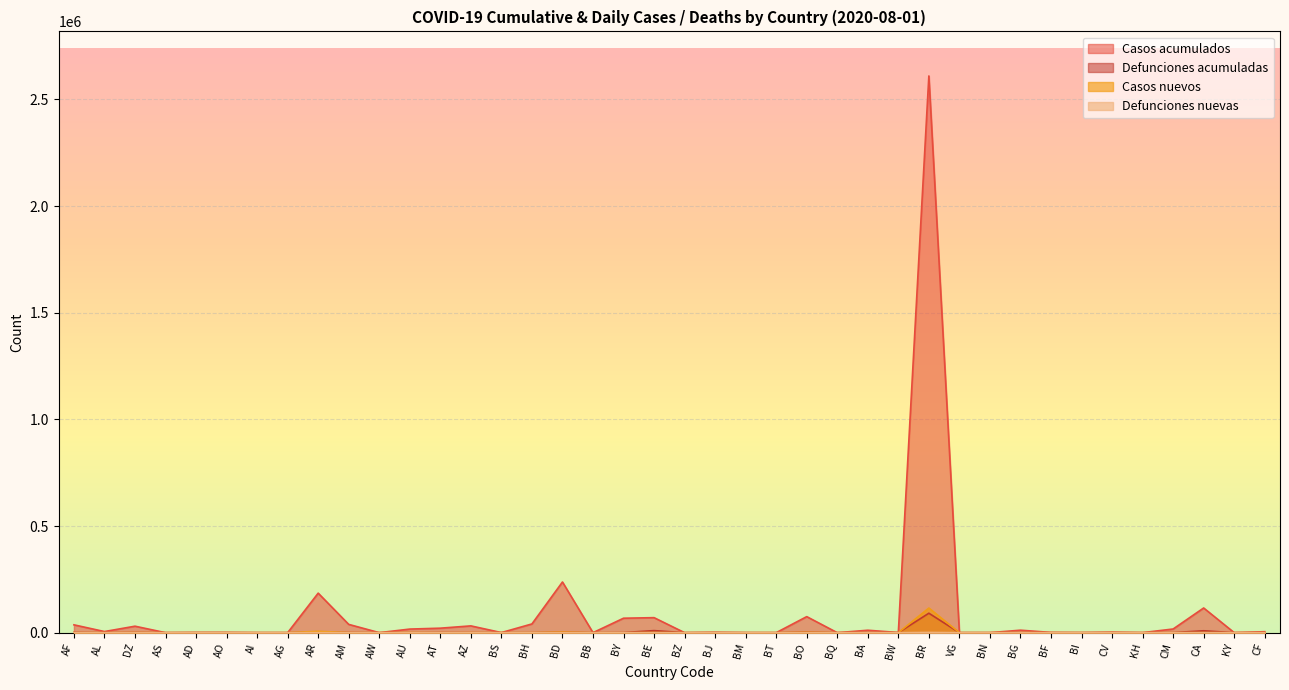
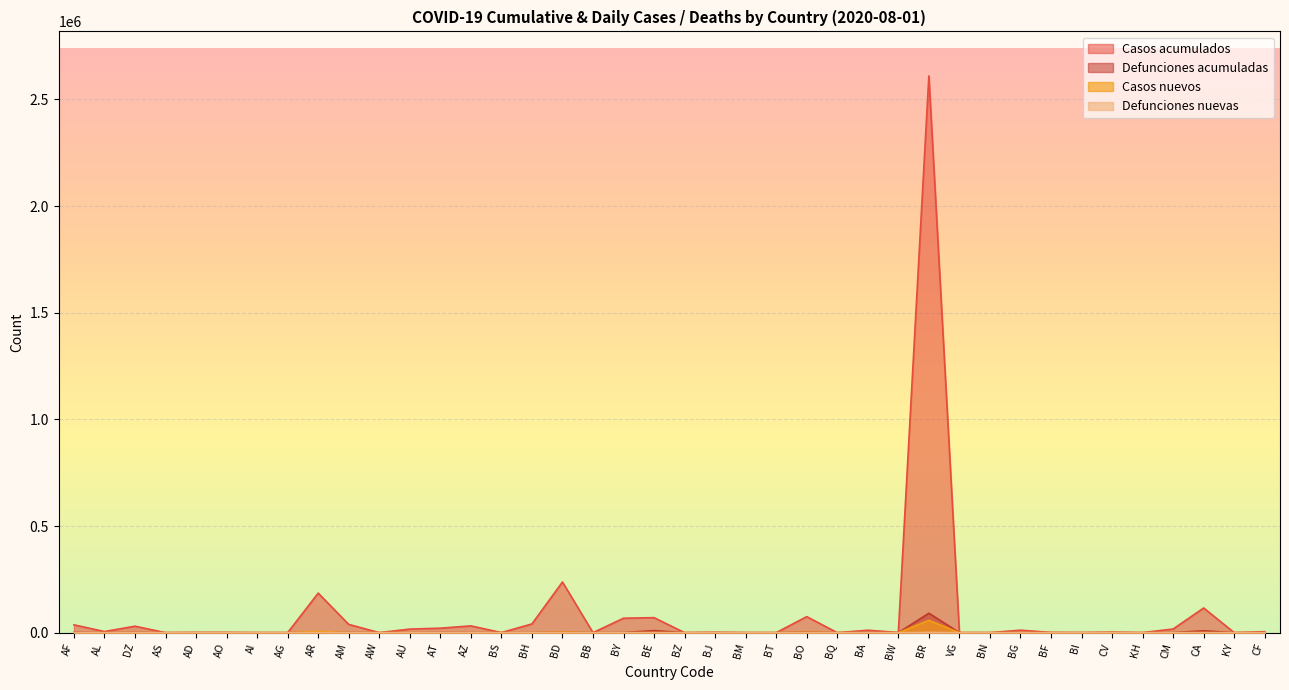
Casos nuevos, BR: 120000 -> 60000
